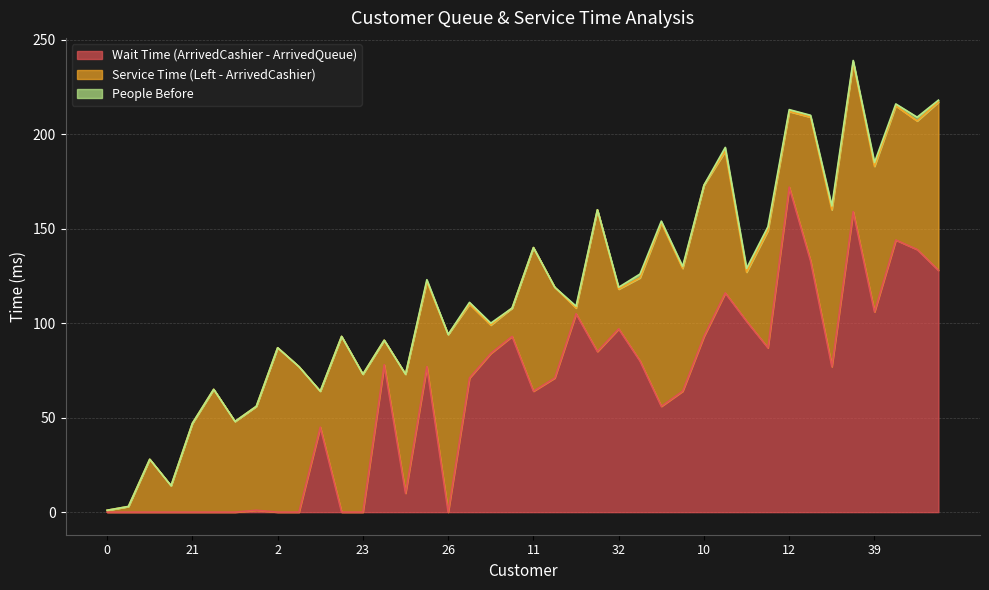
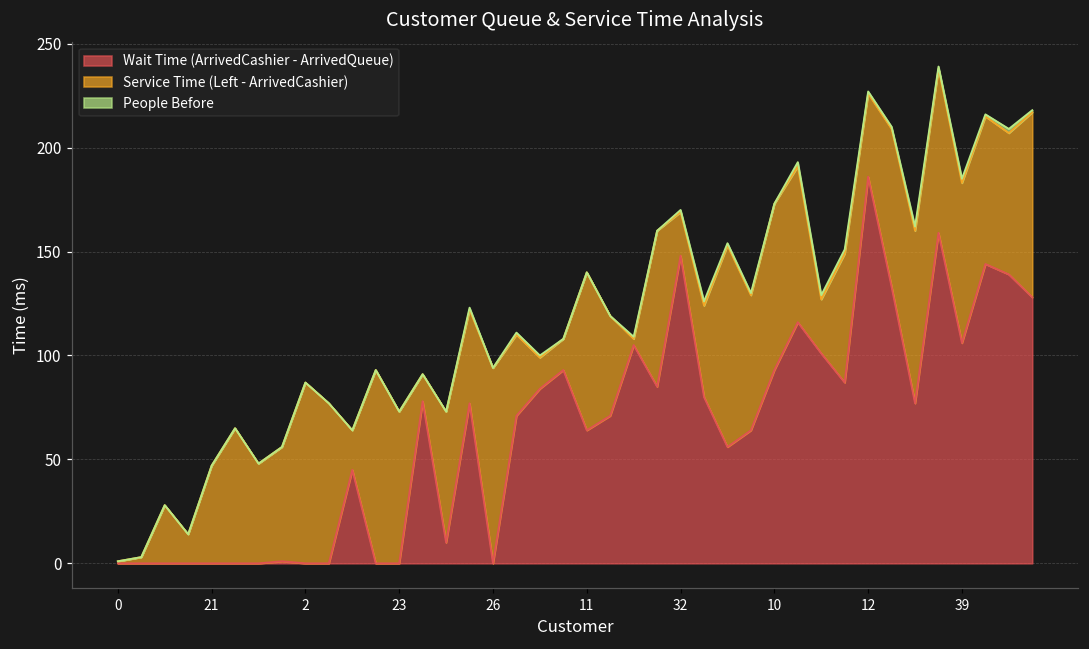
Wait Time (ArrivedCashier - ArrivedQueue), 32: 97 -> 148
Wait Time (ArrivedCashier - ArrivedQueue), 12: 172 -> 186
